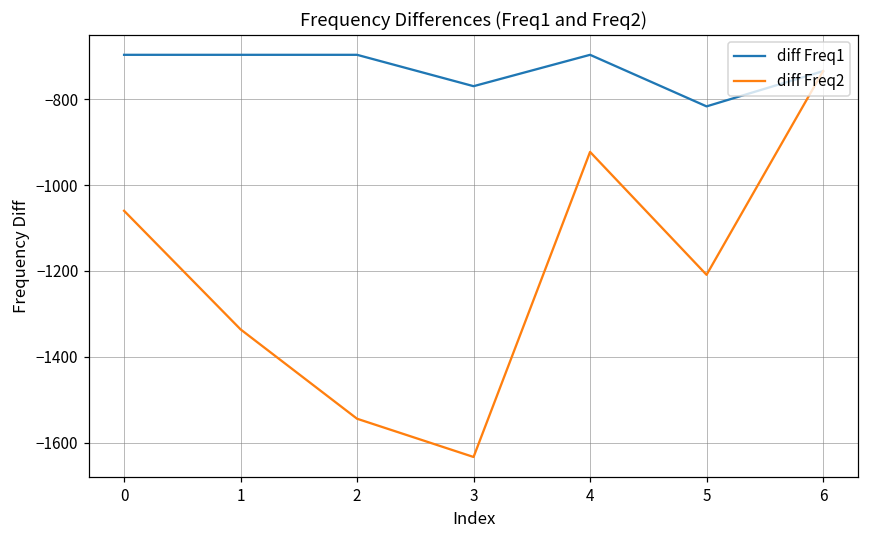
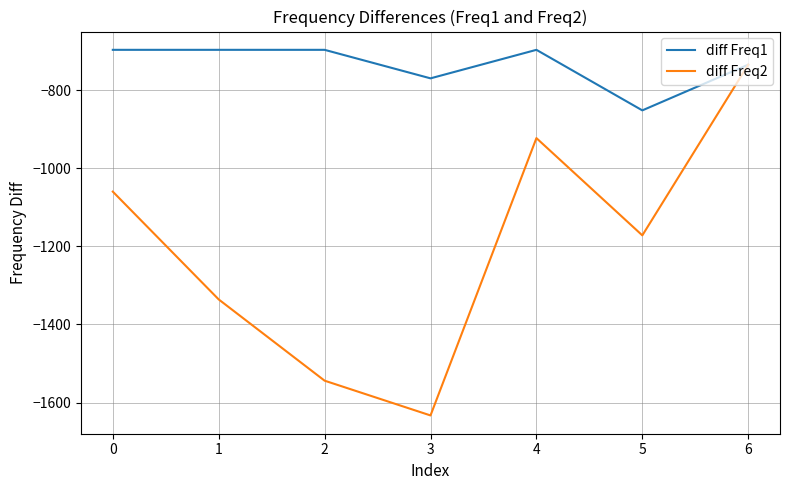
diff Freq1, 5: -820 -> -850
diff Freq2, 5: -1210 -> -1170
